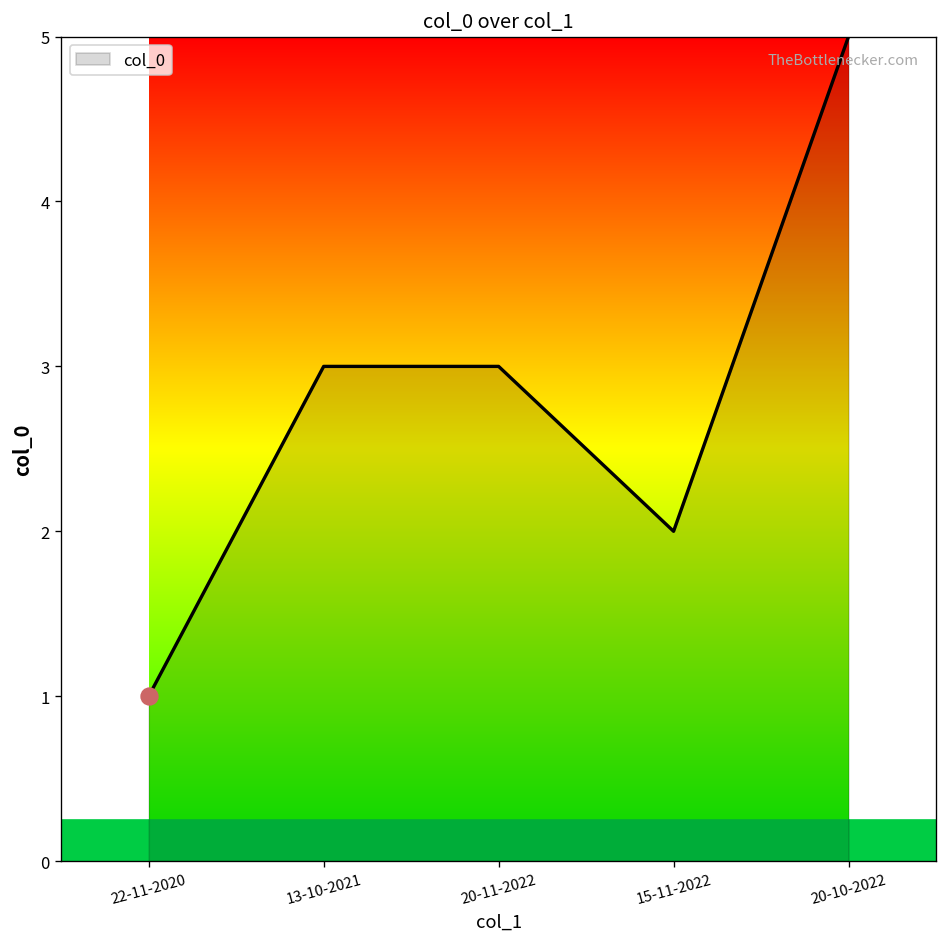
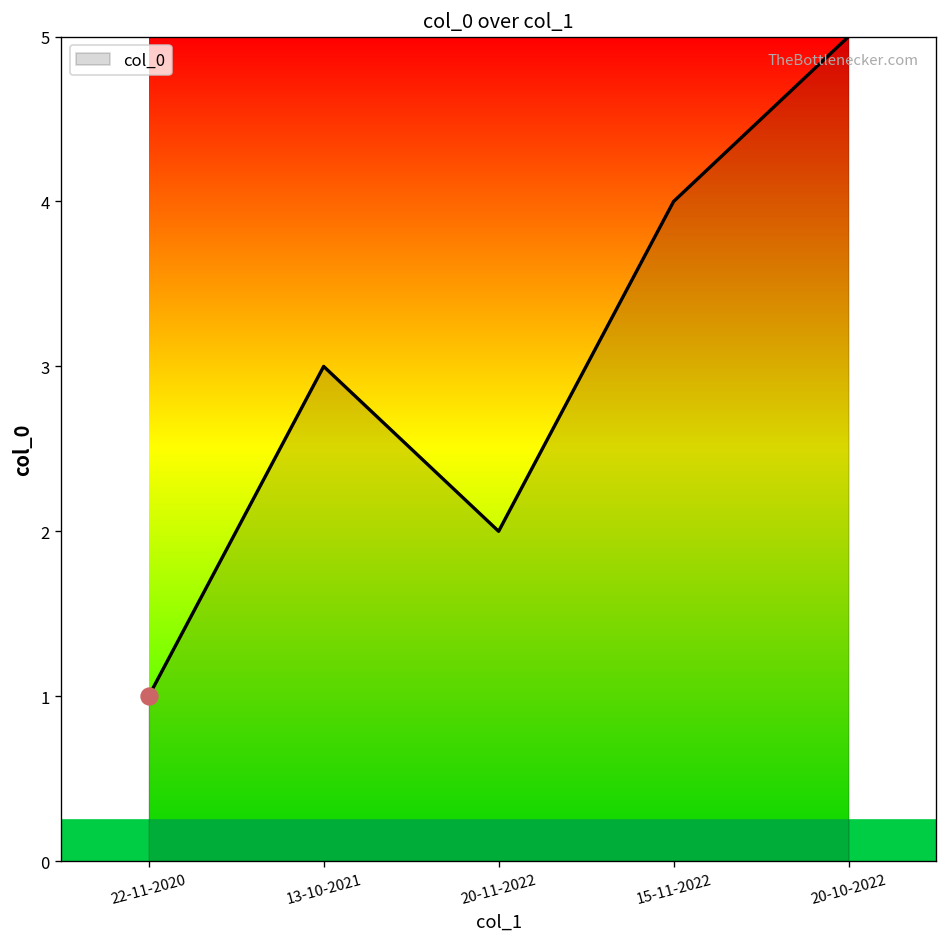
col_0, 20-11-2022: 3 -> 2
col_0, 15-11-2022: 2 -> 4
